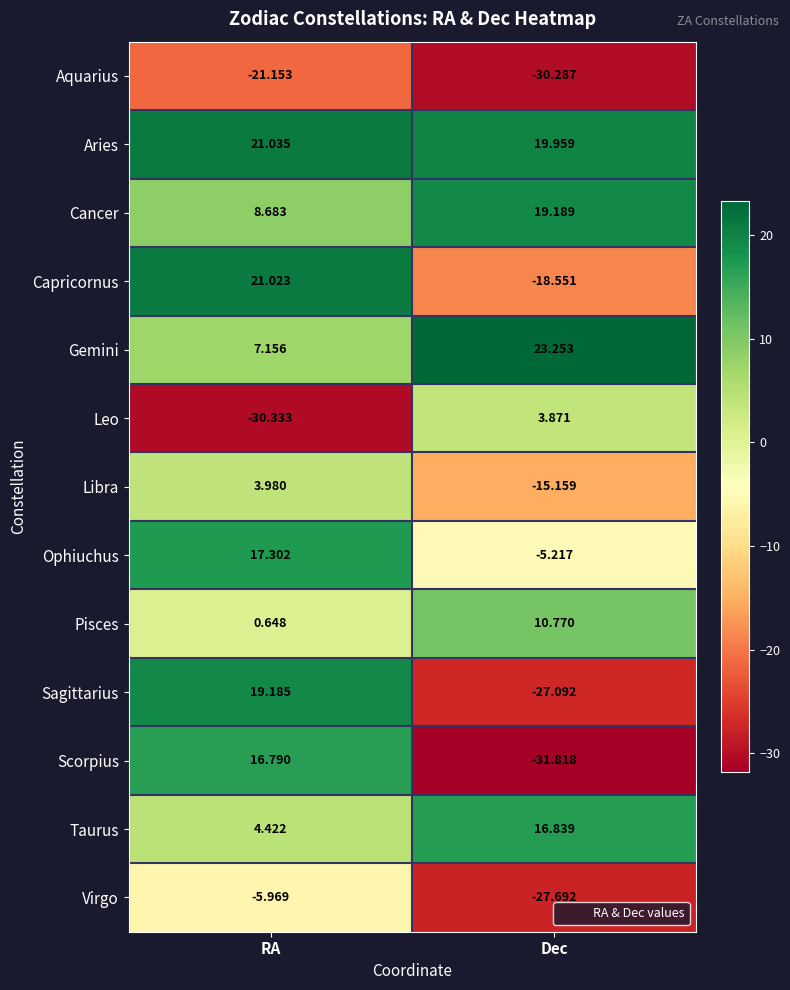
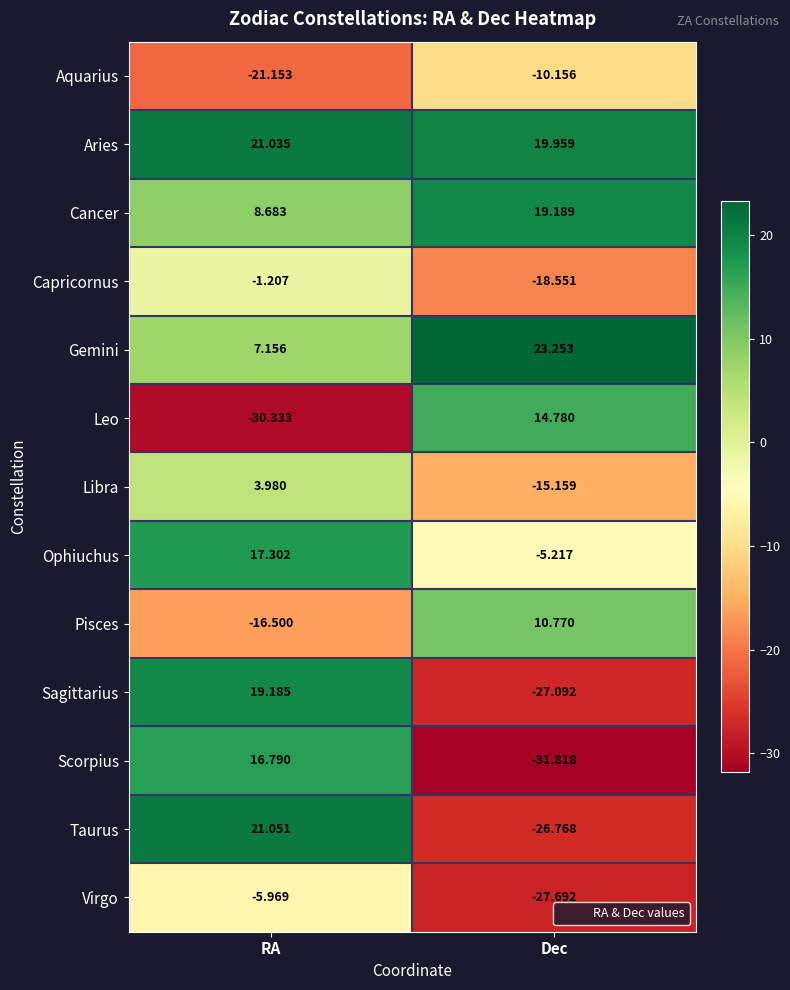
Aquarius, Dec: -30.287 -> -10.156
Capricornus, RA: 21.023 -> -1.207
Leo, Dec: 3.871 -> 14.780
Pisces, RA: 0.648 -> -16.500
Taurus, RA: 4.422 -> 21.051
Taurus, Dec: 16.839 -> -26.768
